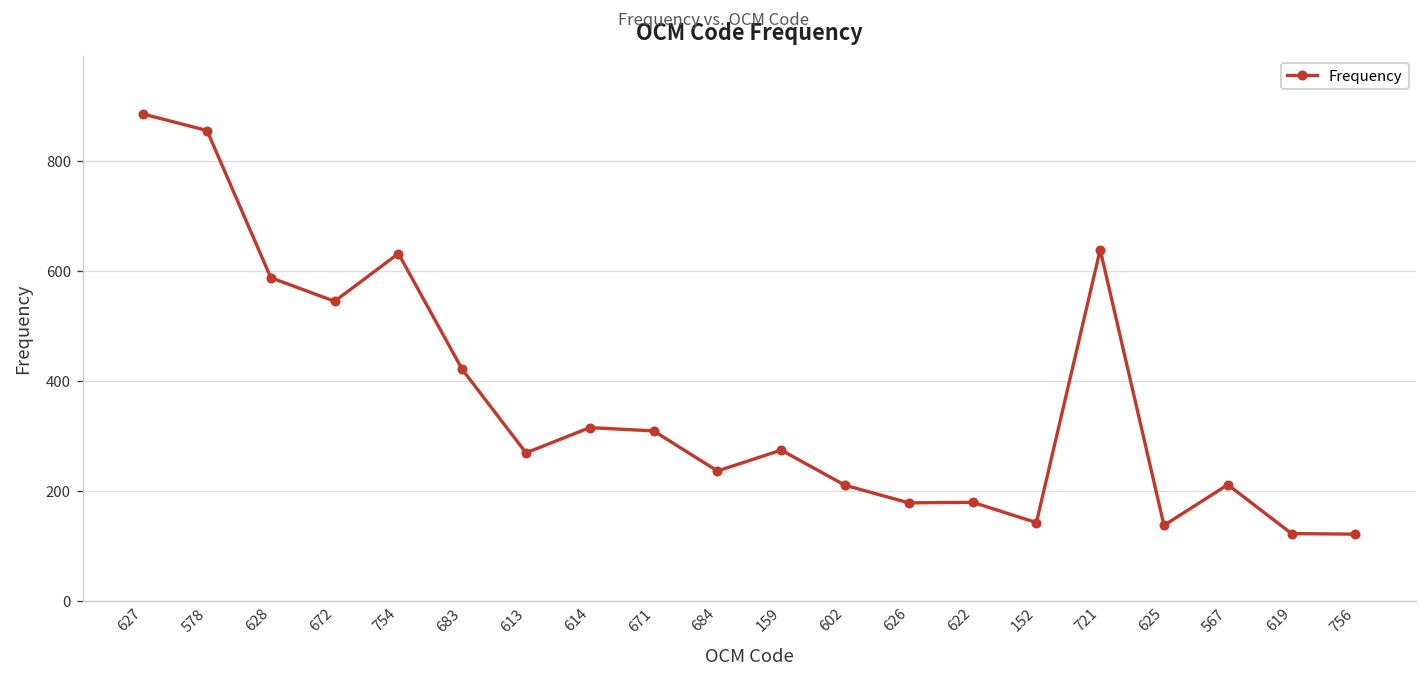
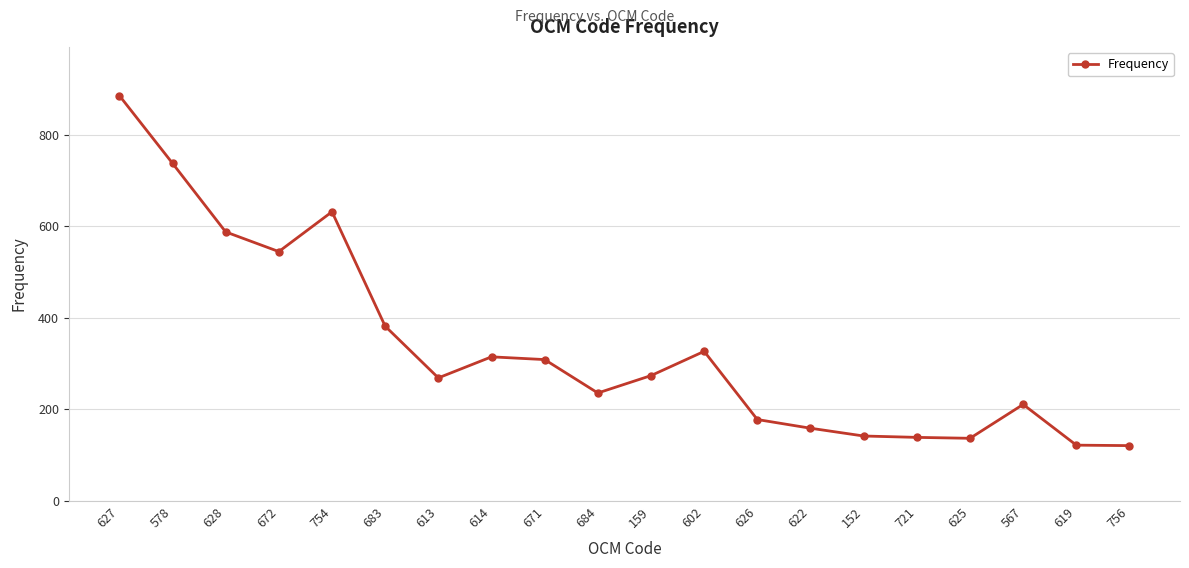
578: 860 -> 740
683: 420 -> 380
602: 210 -> 330
622: 180 -> 160
721: 640 -> 140
